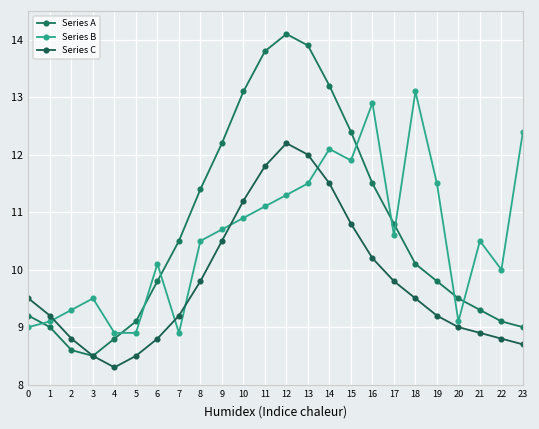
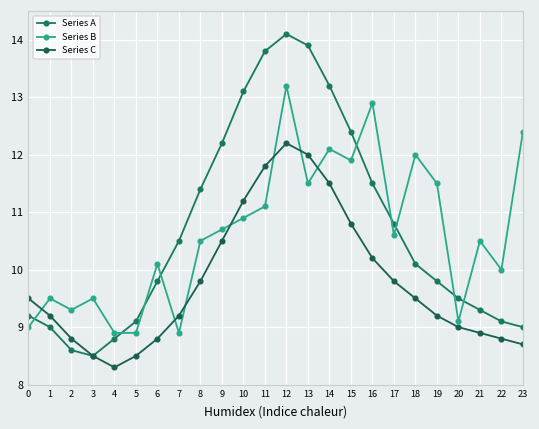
Series B, 1: 9.1 -> 9.5
Series B, 12: 11.3 -> 13.2
Series B, 18: 13.1 -> 12.0
